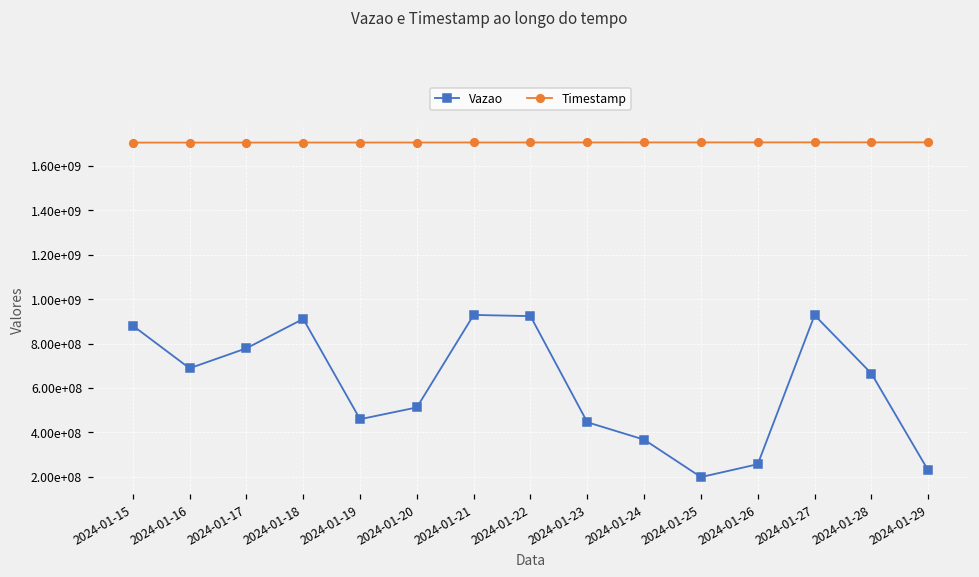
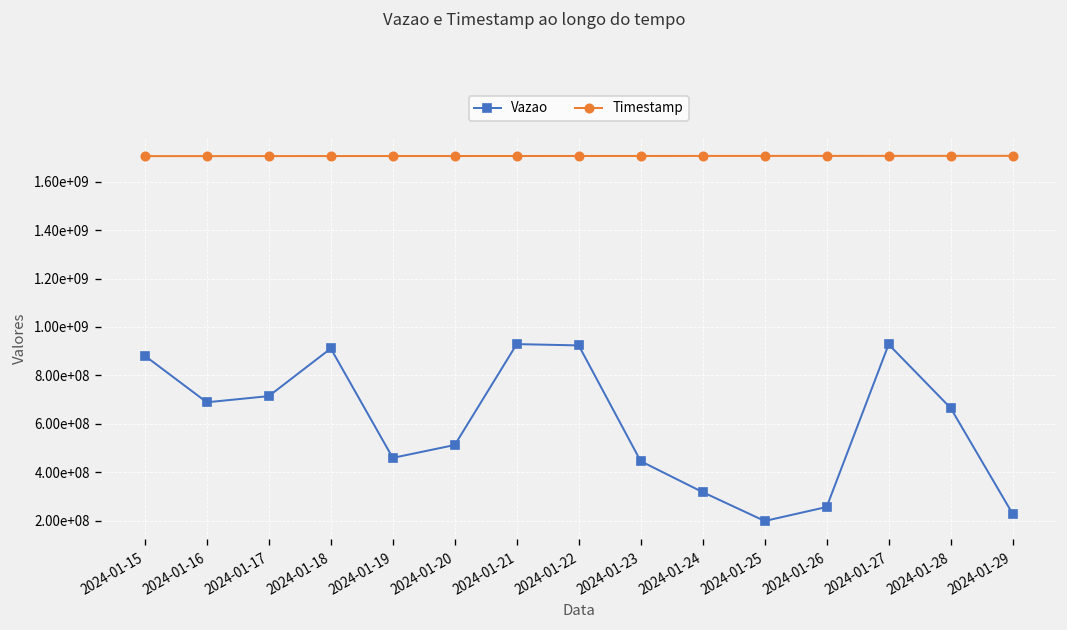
Vazao, 2024-01-17: 780000000 -> 710000000
Vazao, 2024-01-24: 370000000 -> 320000000
